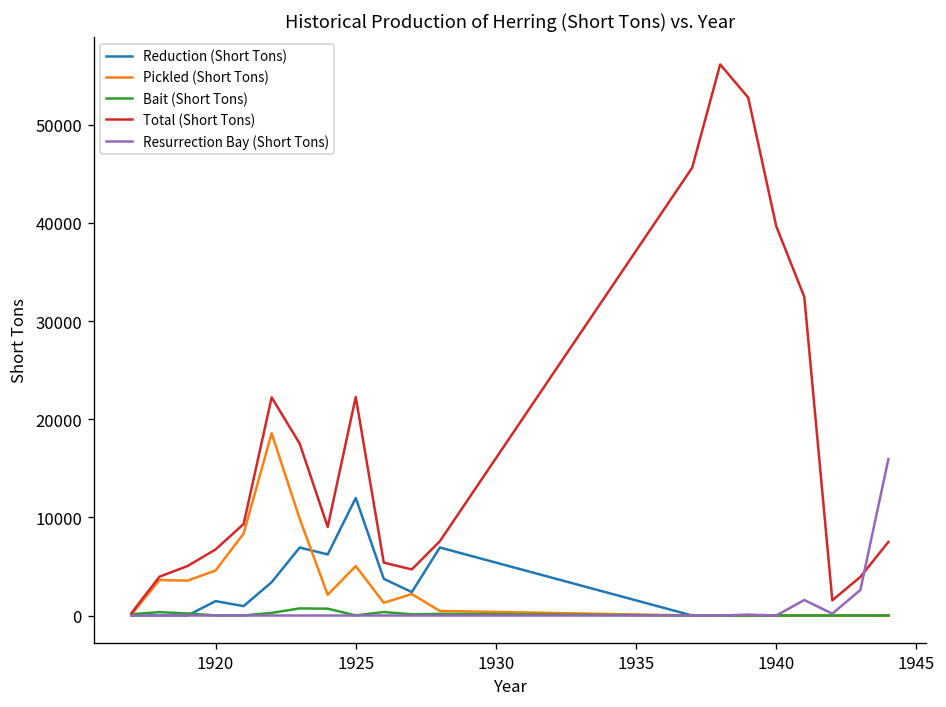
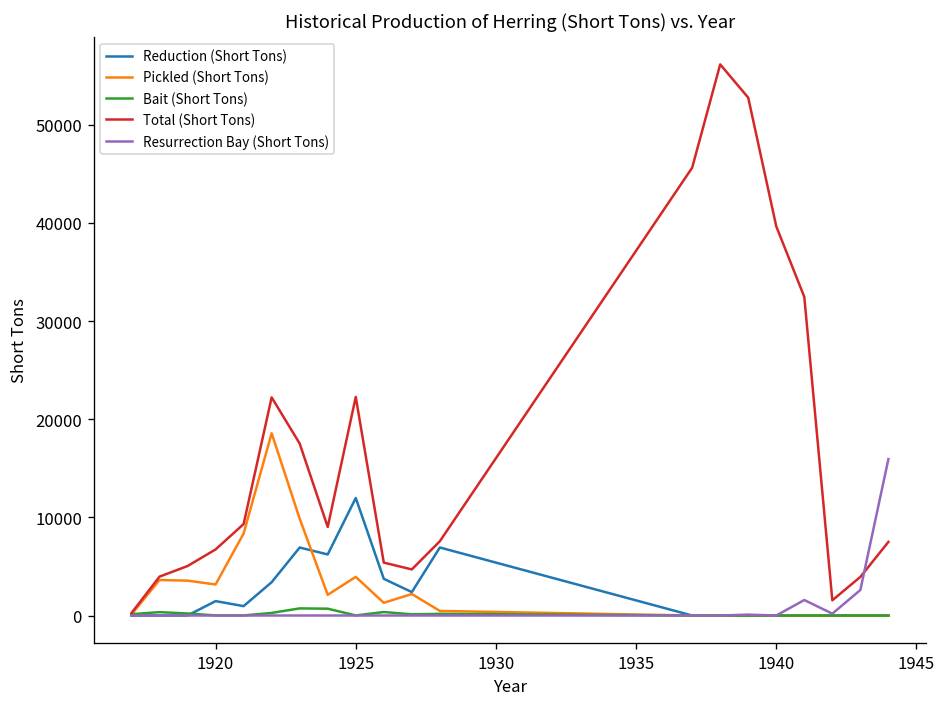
Pickled (Short Tons), 1920: 5000 -> 3000
Pickled (Short Tons), 1925: 5000 -> 4000
